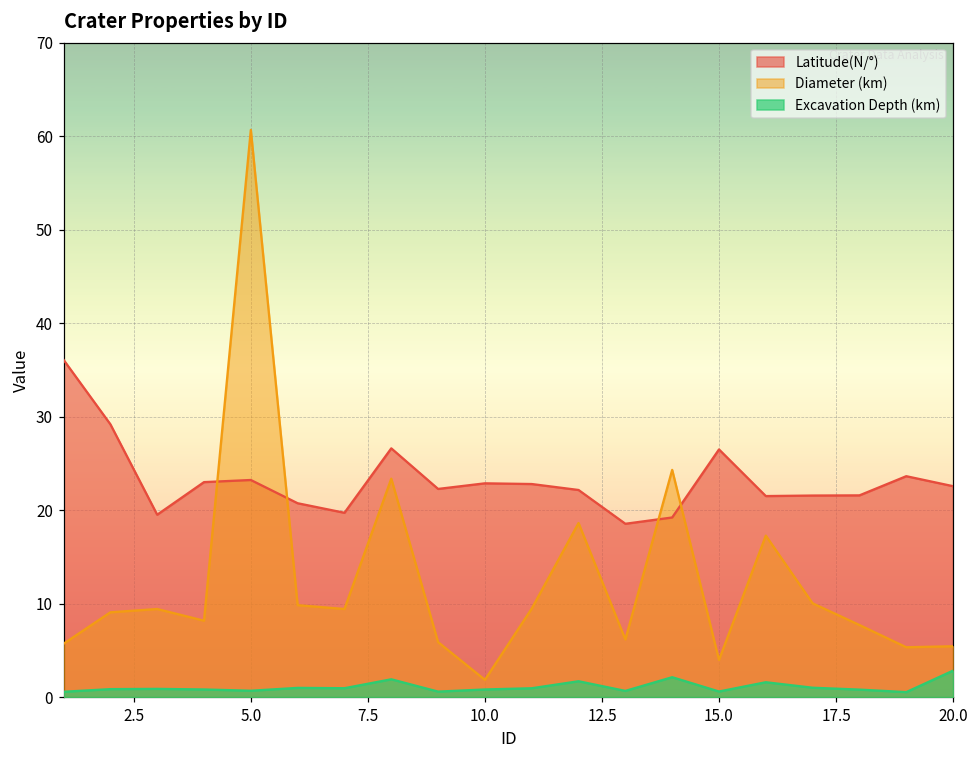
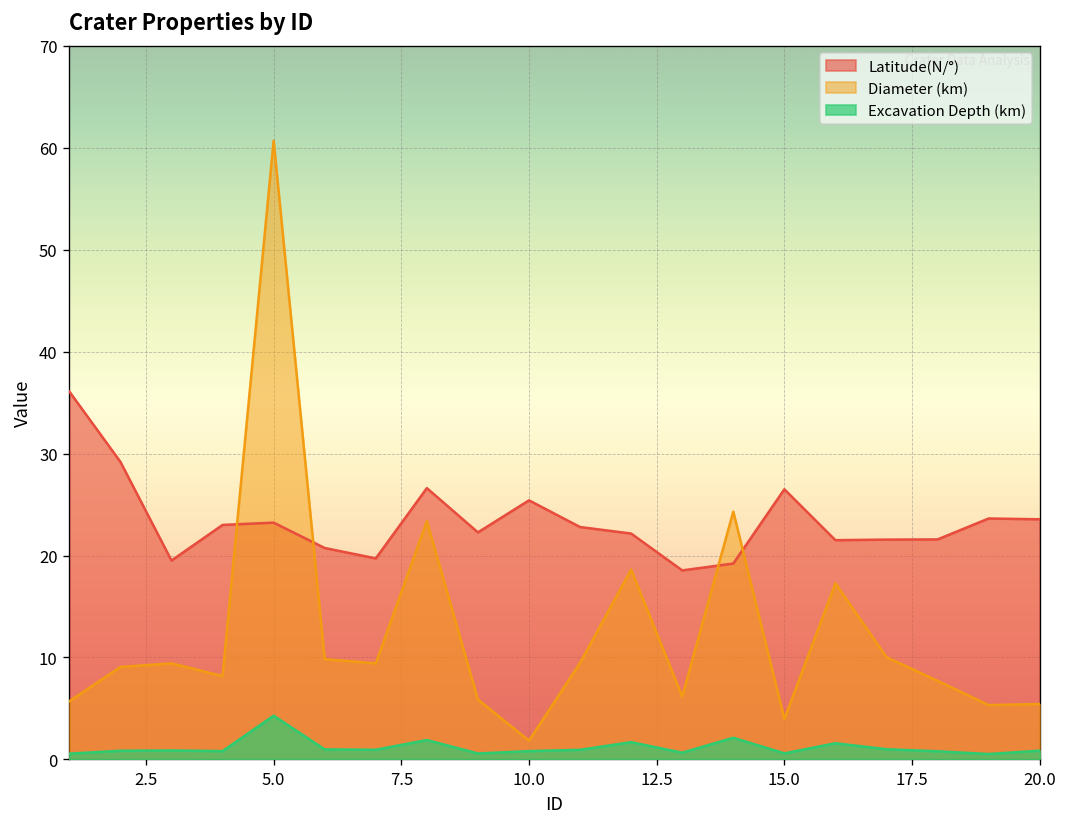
Excavation Depth (km), 5.0: 1 -> 4
Latitude(N/°), 10.0: 23 -> 25
Latitude(N/°), 20.0: 23 -> 24
Excavation Depth (km), 20.0: 3 -> 1
